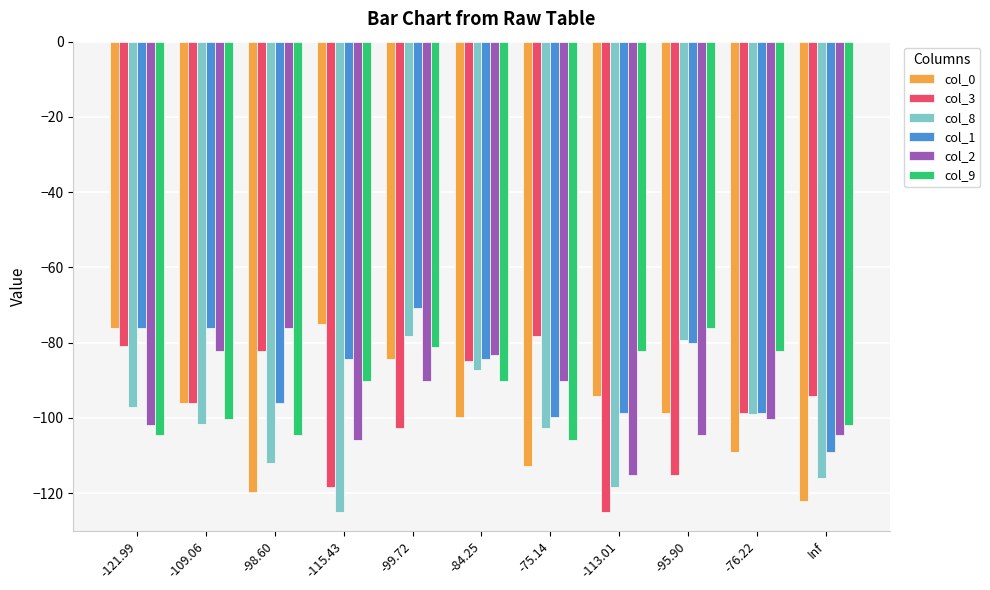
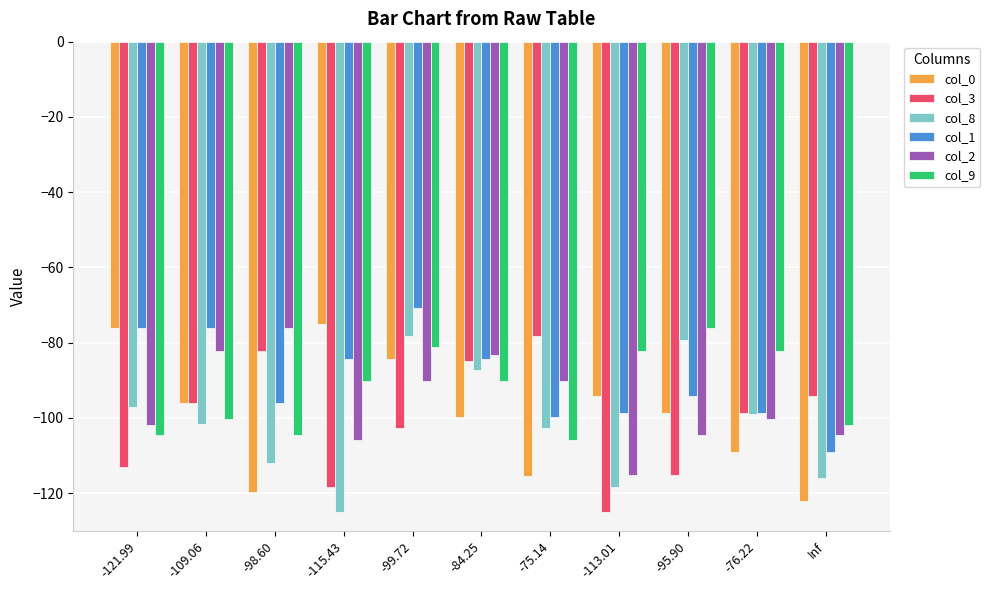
col_3, -121.99: -81 -> -113
col_0, -75.14: -113 -> -115
col_1, -95.90: -80 -> -94
